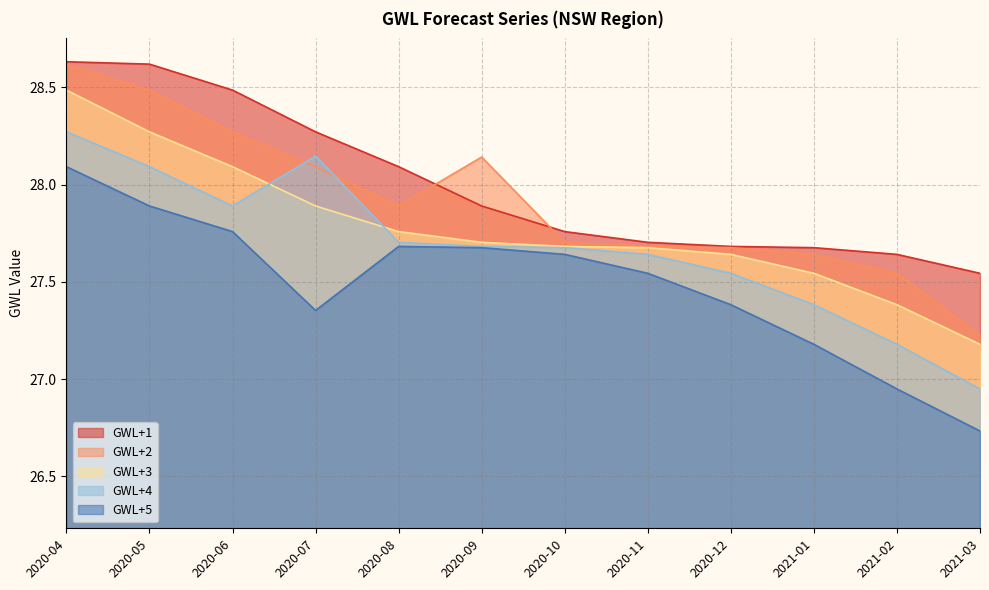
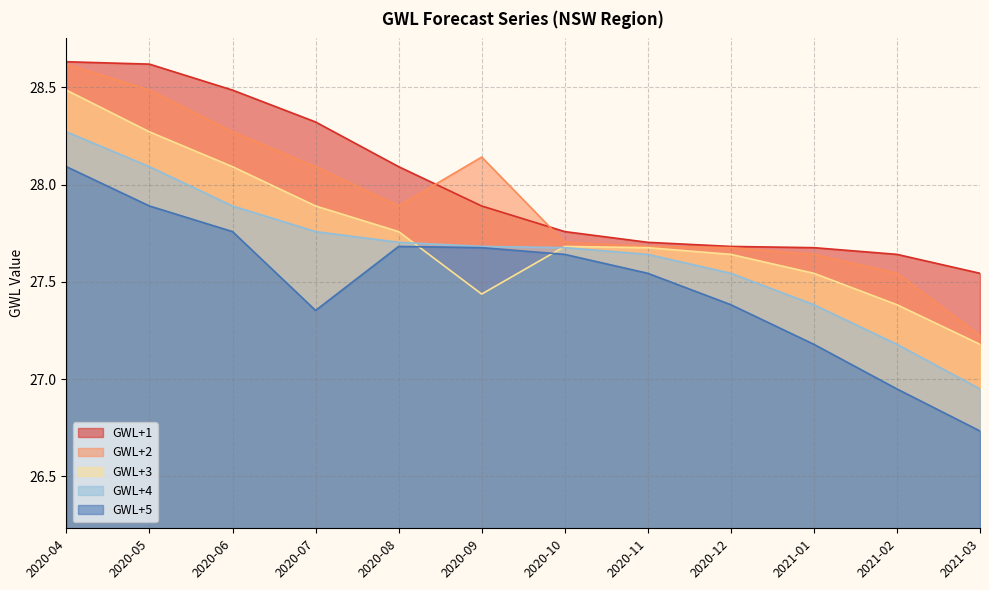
GWL+1, 2020-07: 28.27 -> 28.32
GWL+4, 2020-07: 28.15 -> 27.76
GWL+3, 2020-09: 27.70 -> 27.44
